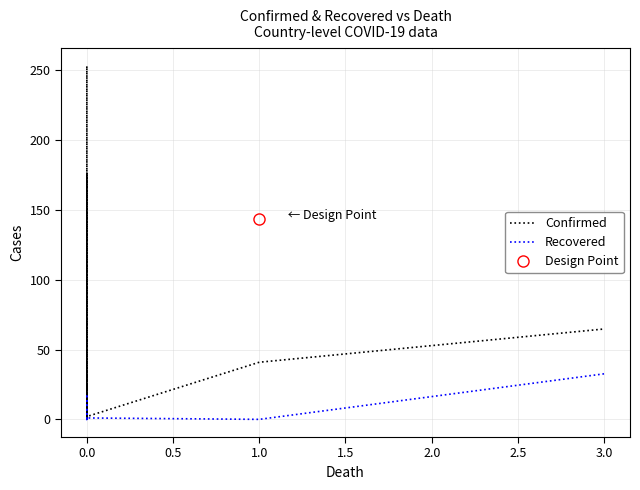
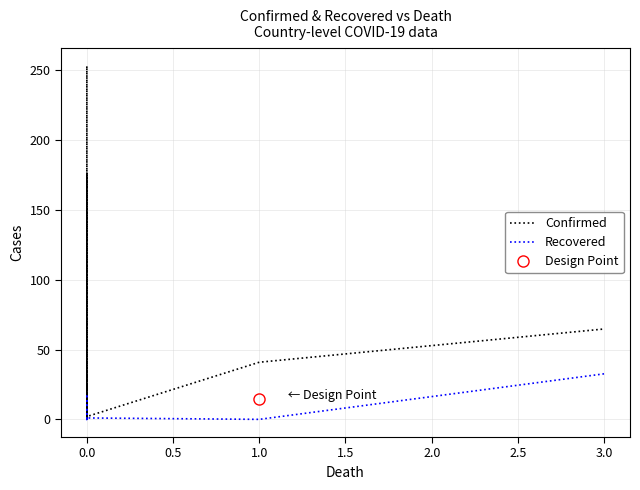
Design Point, 1.0: 144 -> 15
